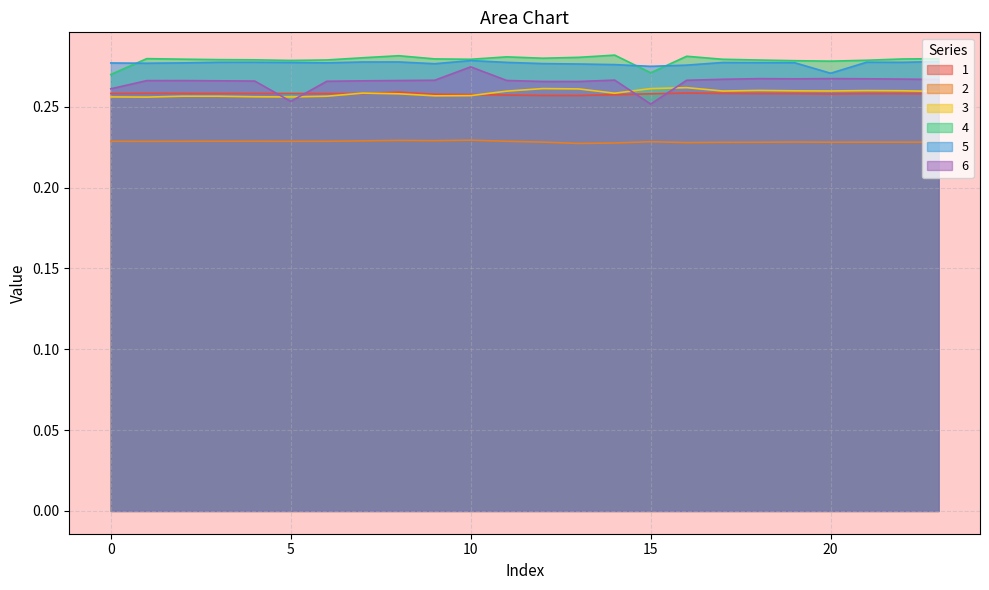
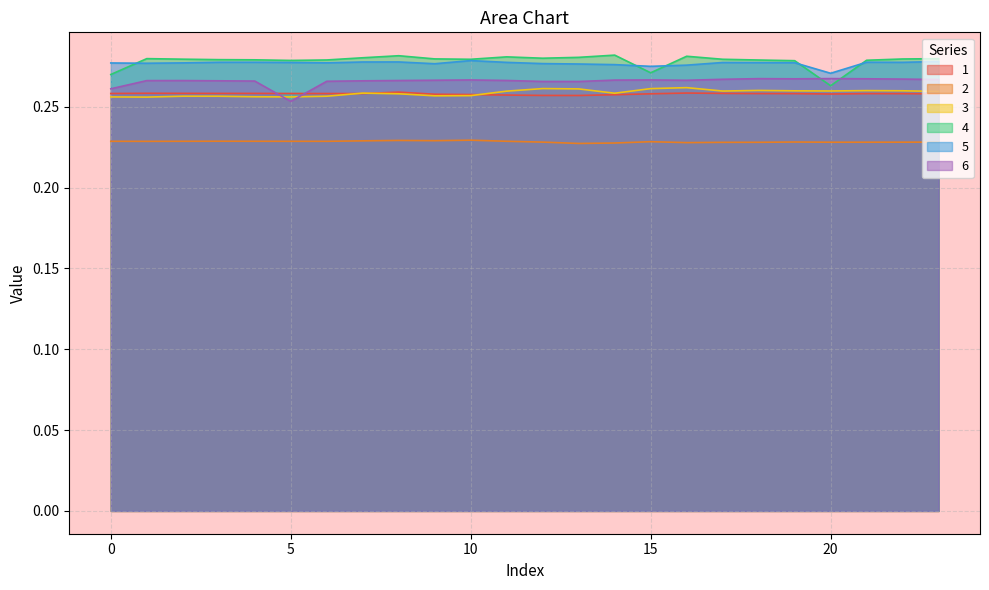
6, 10: 0.275 -> 0.267
6, 15: 0.252 -> 0.267
4, 20: 0.278 -> 0.263
